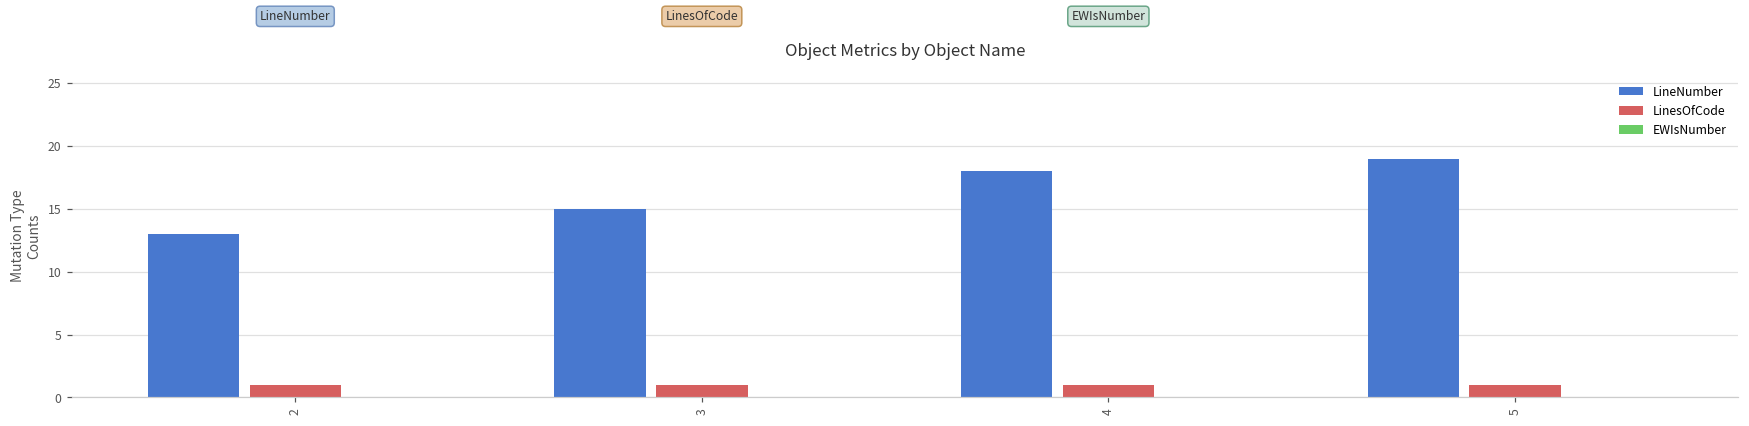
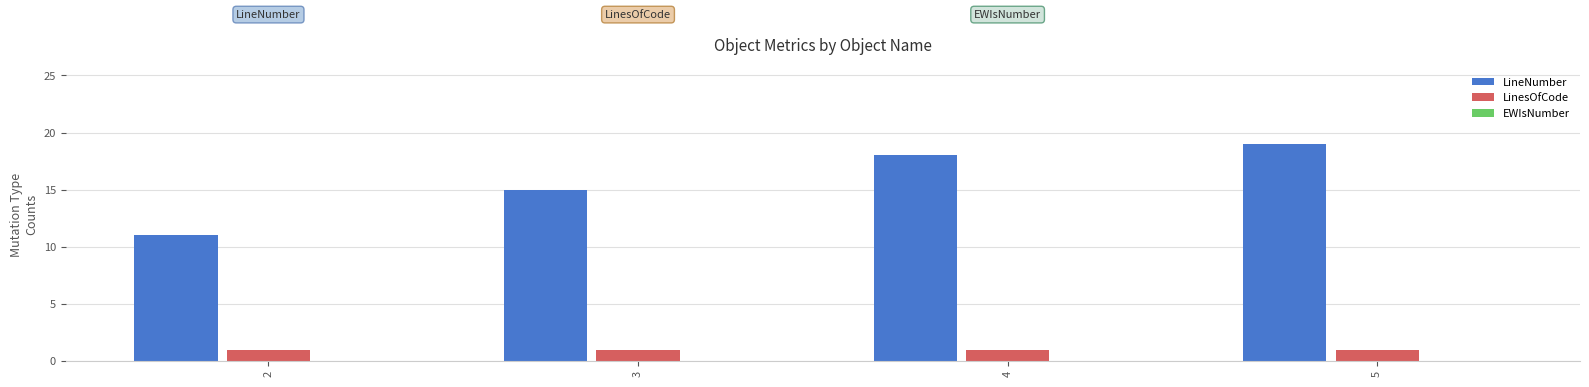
LineNumber, 2: 13 -> 11
